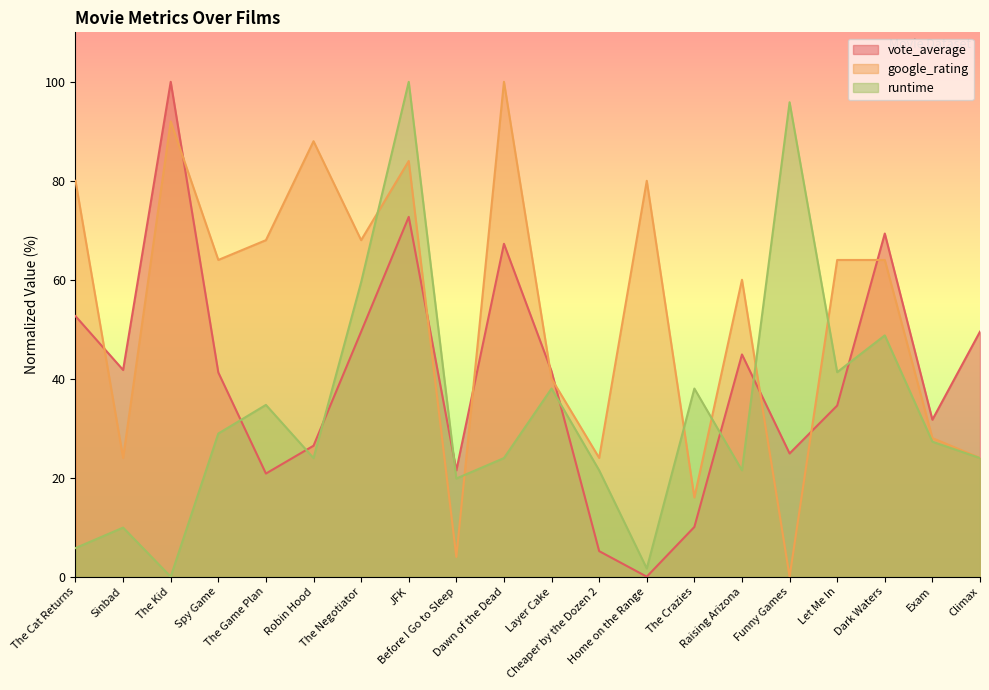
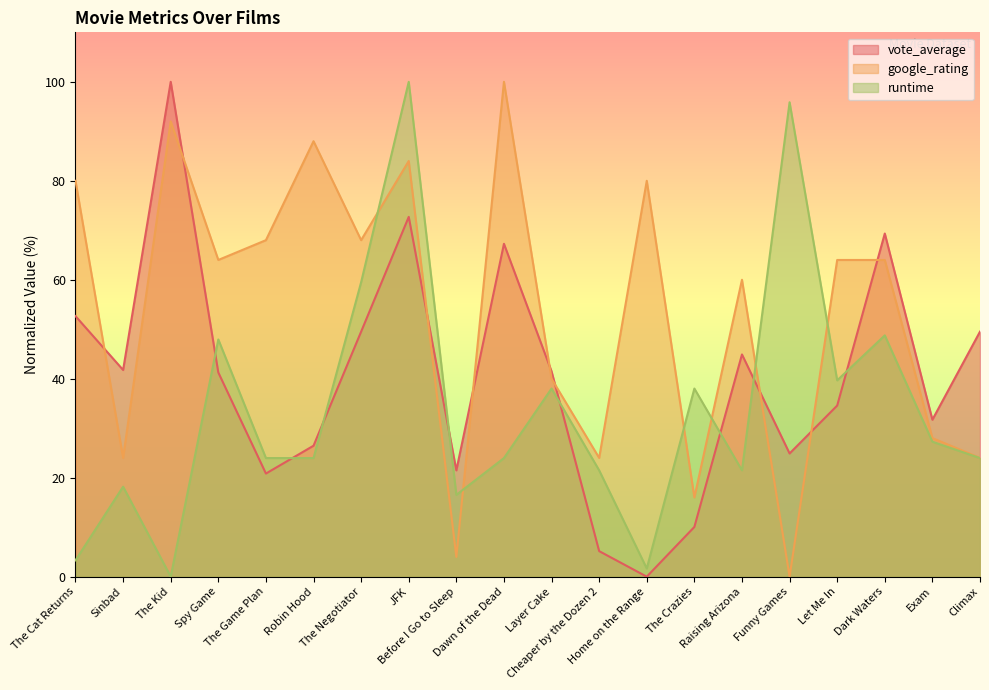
runtime, The Cat Returns: 6 -> 3
runtime, Sinbad: 10 -> 18
runtime, Spy Game: 29 -> 48
runtime, The Game Plan: 35 -> 24
runtime, Before I Go to Sleep: 20 -> 17
runtime, Let Me In: 41 -> 40
